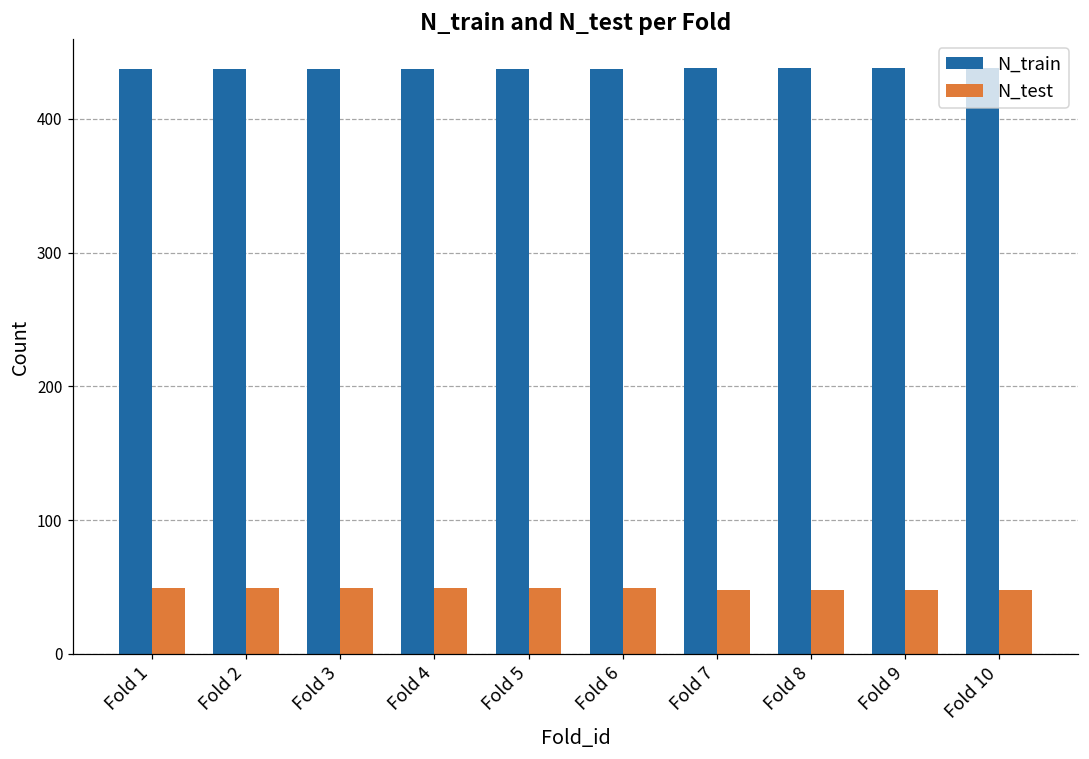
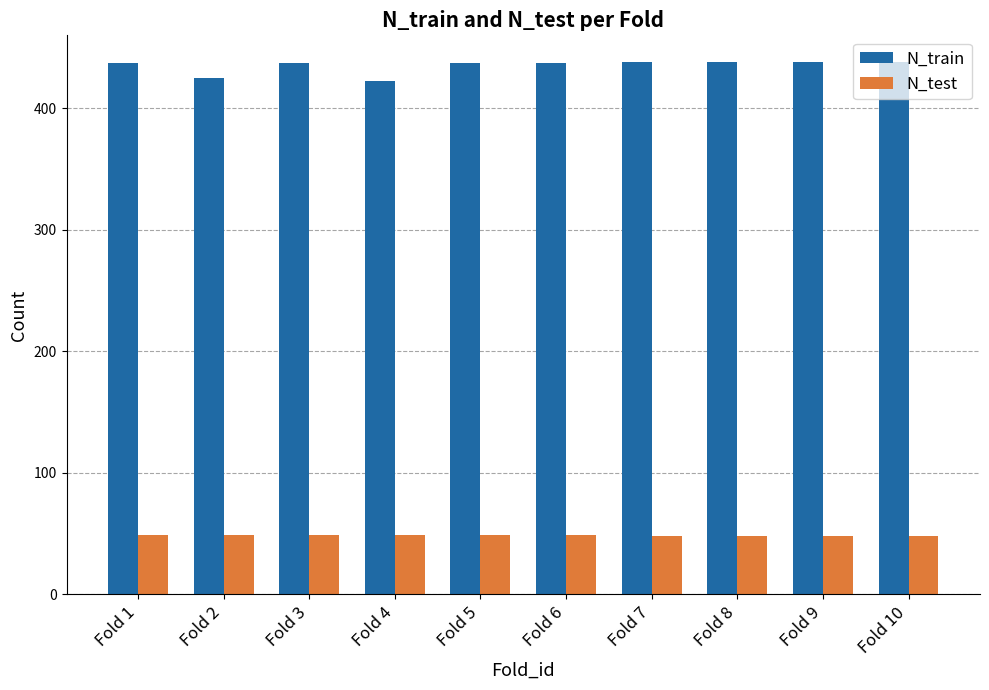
N_train, Fold 2: 437 -> 425
N_train, Fold 4: 437 -> 422
